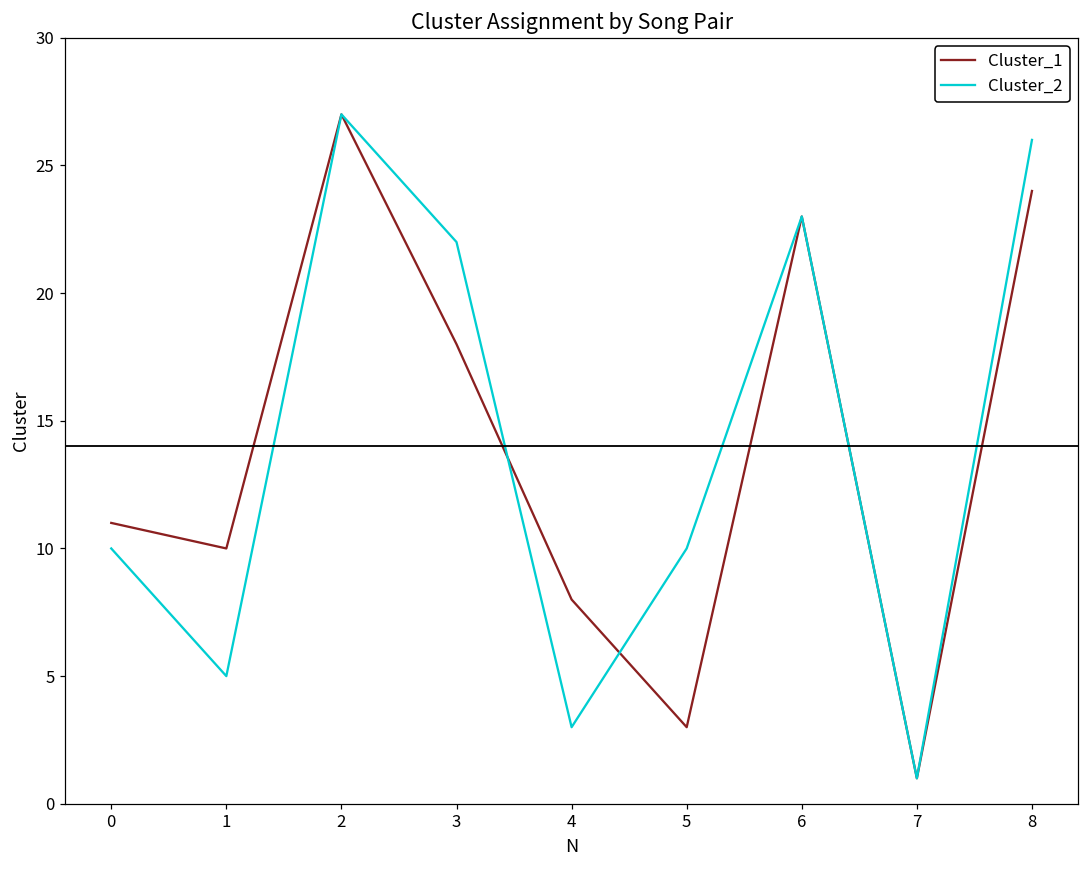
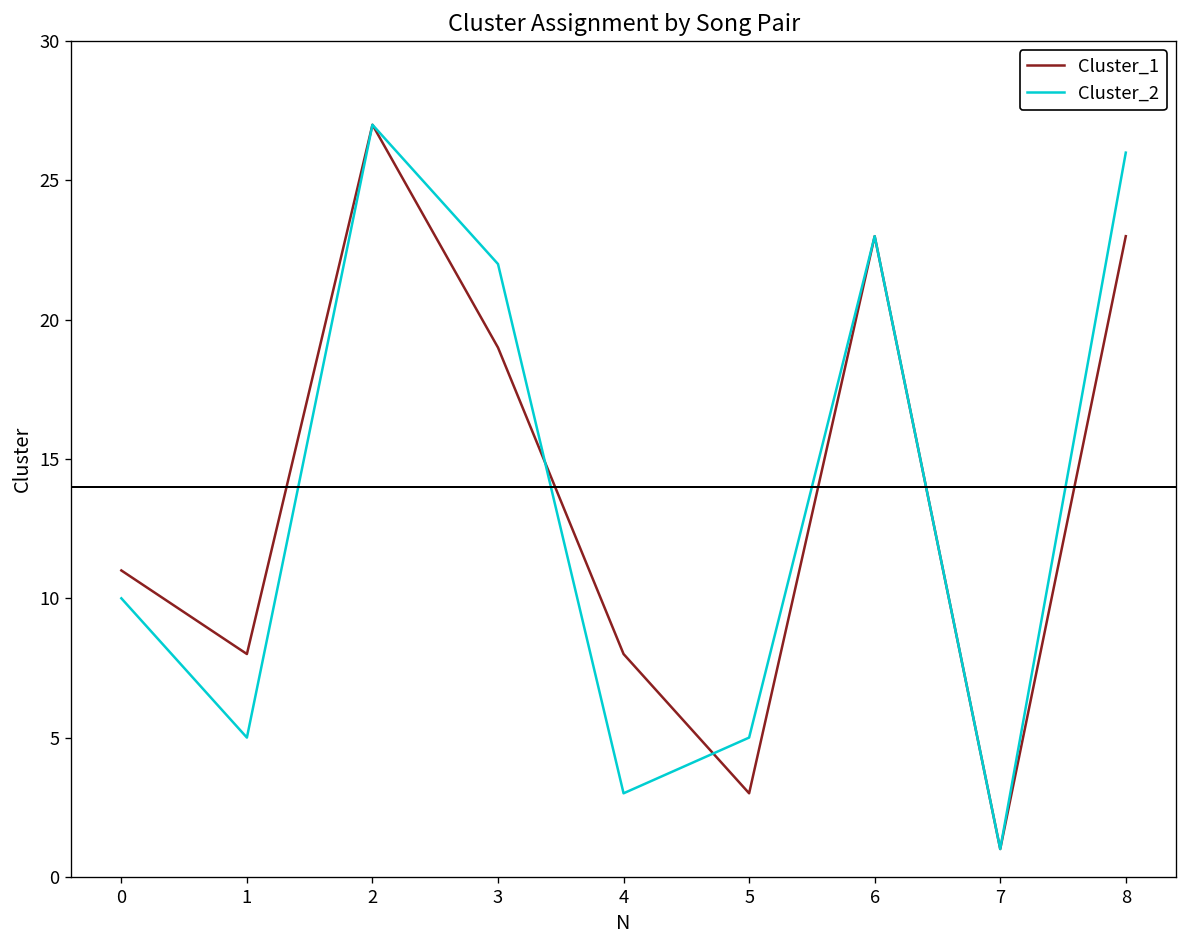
Cluster_1, 1: 10 -> 8
Cluster_1, 3: 18 -> 19
Cluster_2, 5: 10 -> 5
Cluster_1, 8: 24 -> 23
